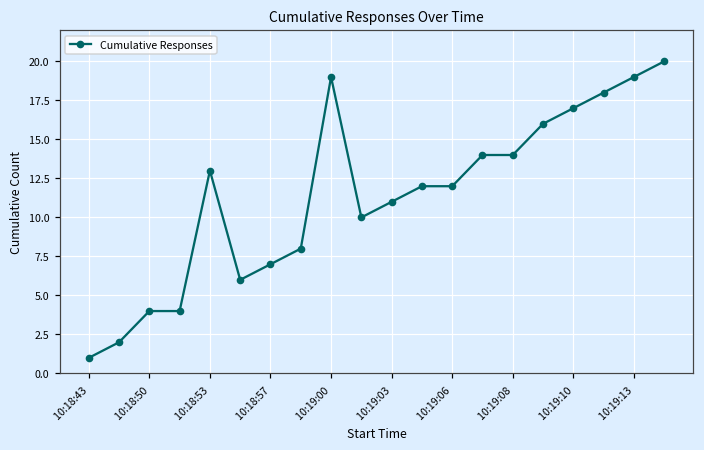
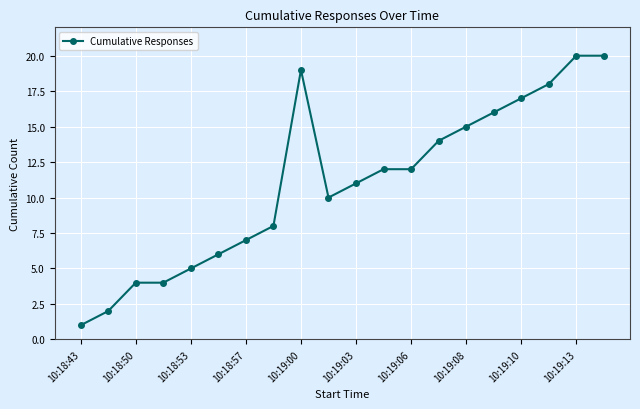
10:18:53: 13 -> 5
10:19:08: 14 -> 15
10:19:13: 19 -> 20
